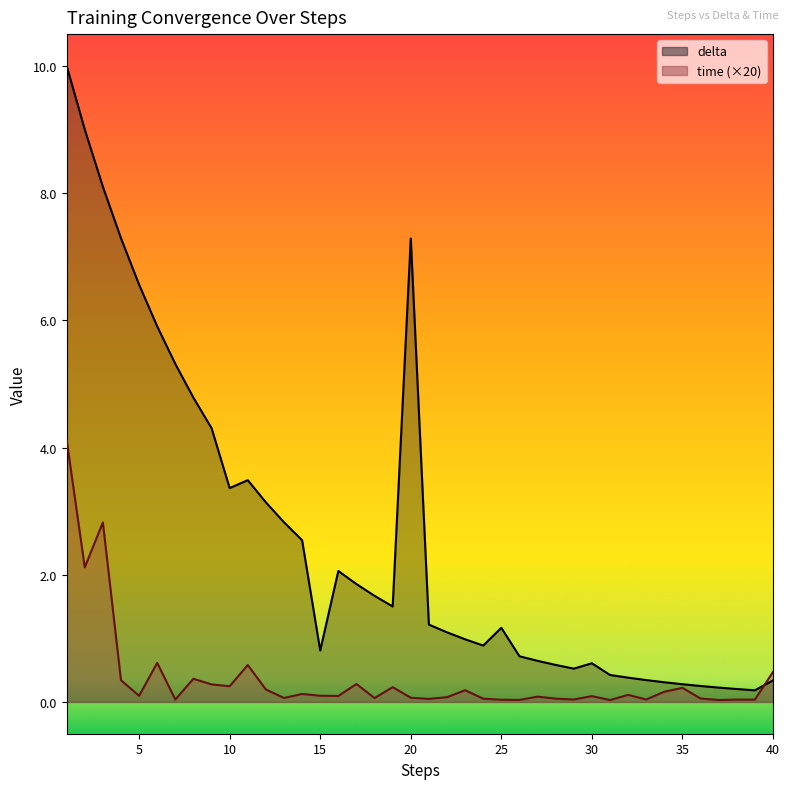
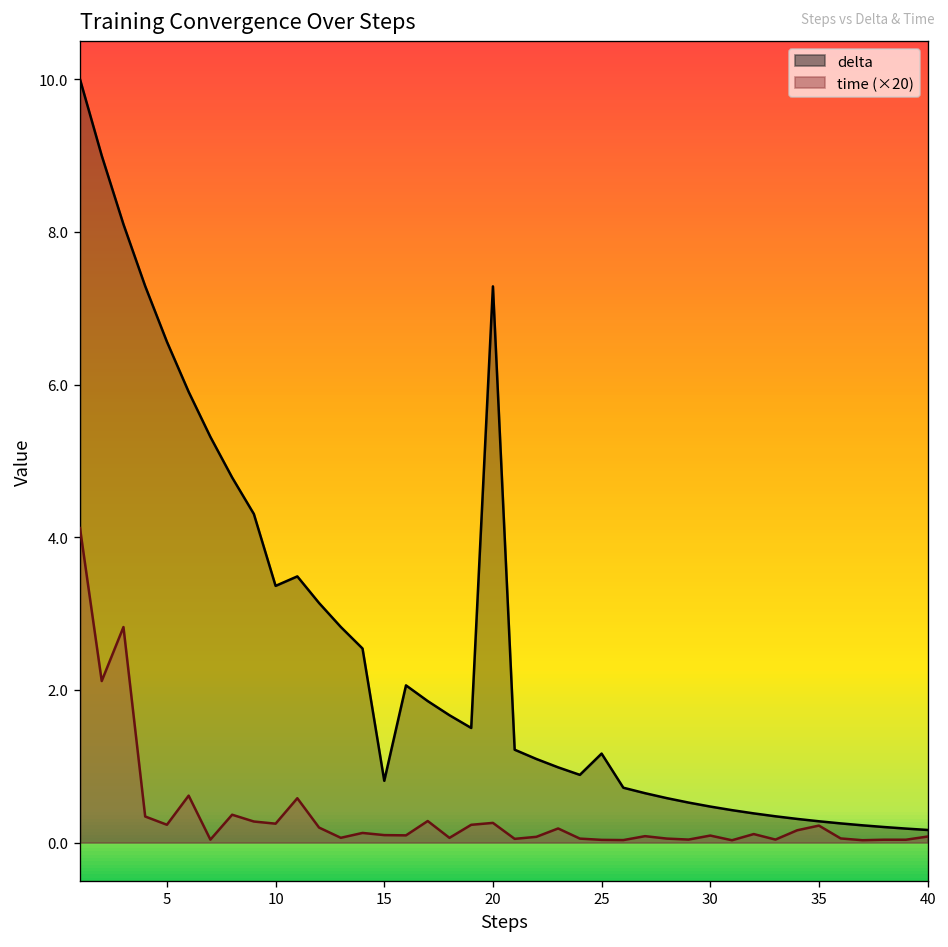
time (×20), 5: 0.1 -> 0.2
time (×20), 20: 0.1 -> 0.3
delta, 30: 0.6 -> 0.5
delta, 40: 0.3 -> 0.2
time (×20), 40: 0.5 -> 0.1
